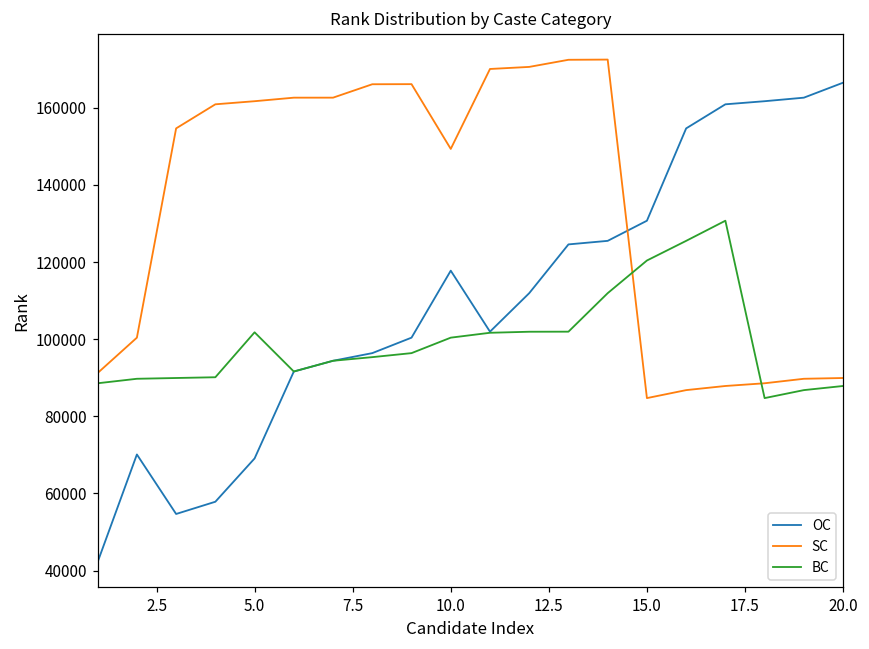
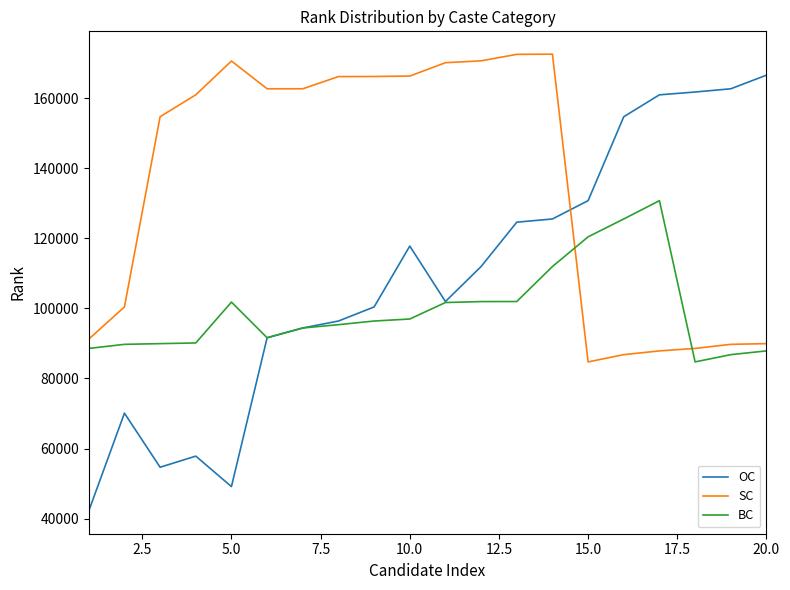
OC, 5.0: 69000 -> 49000
SC, 5.0: 162000 -> 171000
SC, 10.0: 149000 -> 166000
BC, 10.0: 100000 -> 97000
